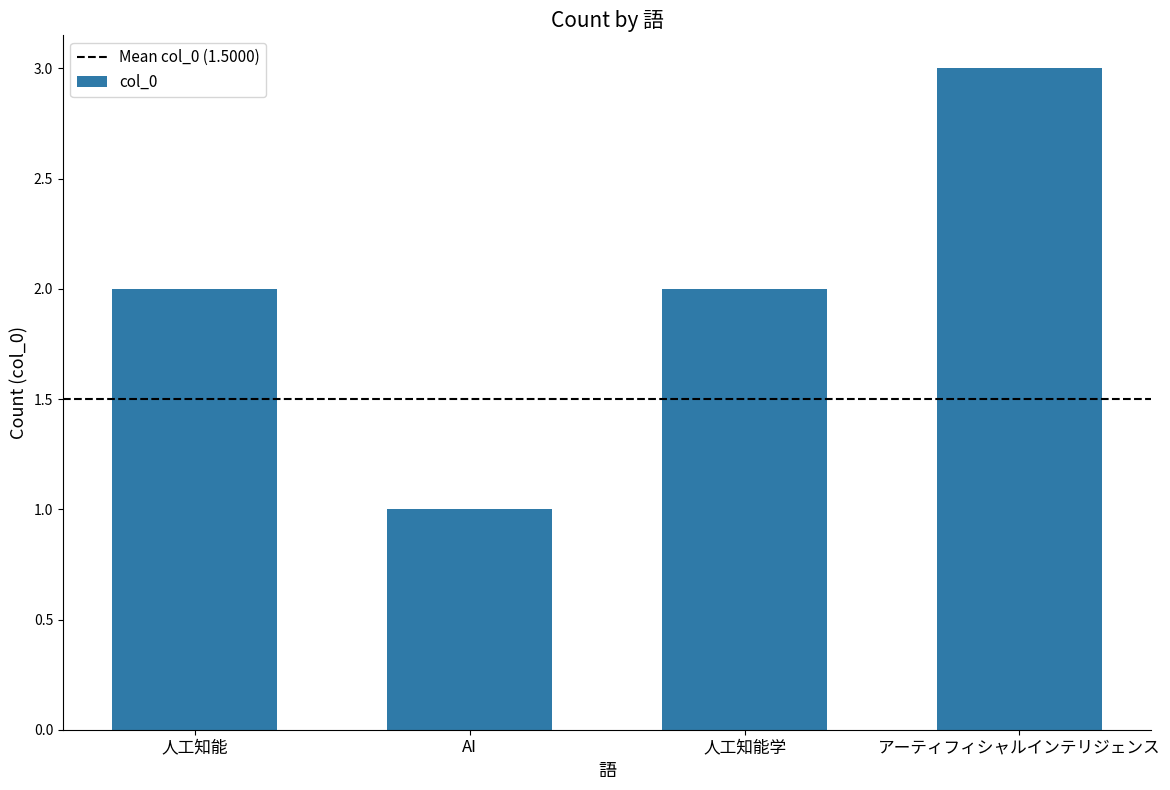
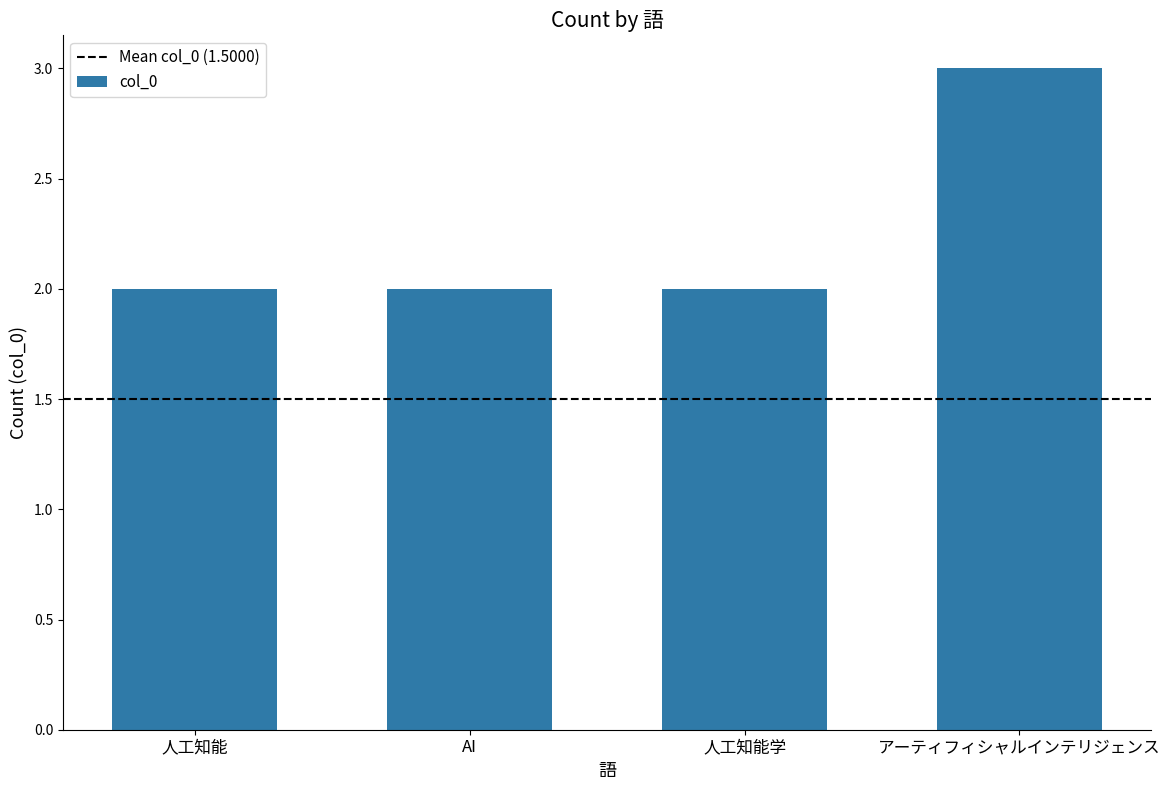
AI: 1 -> 2
